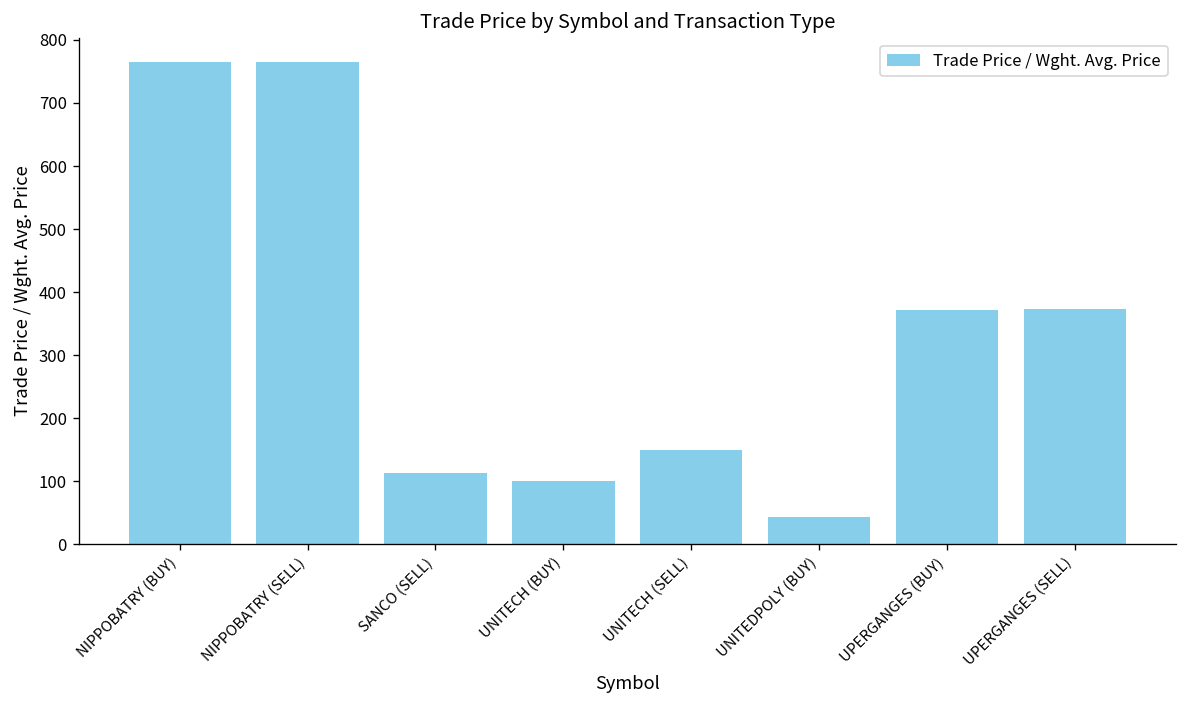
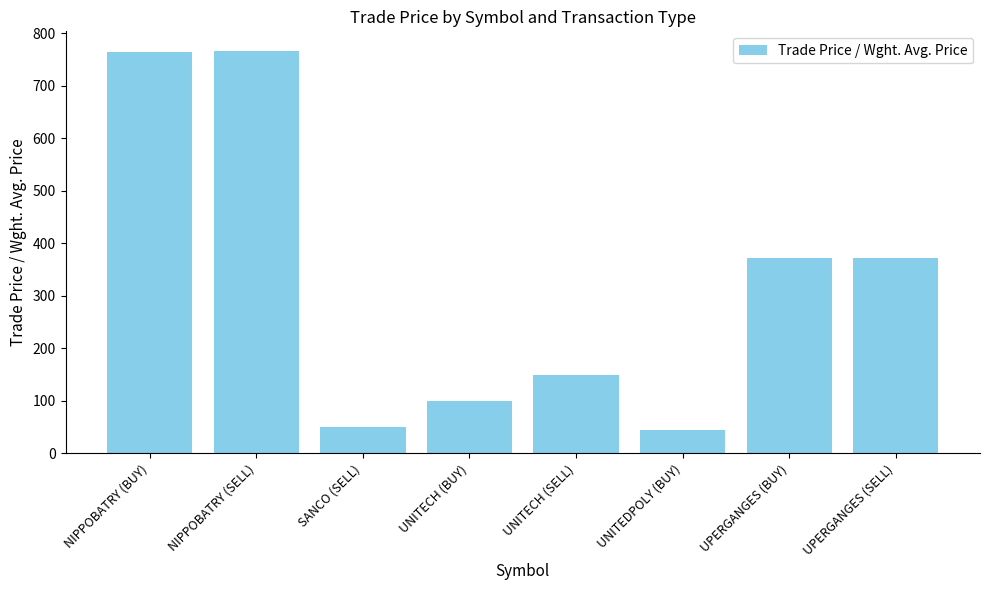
SANCO (SELL): 110 -> 50
